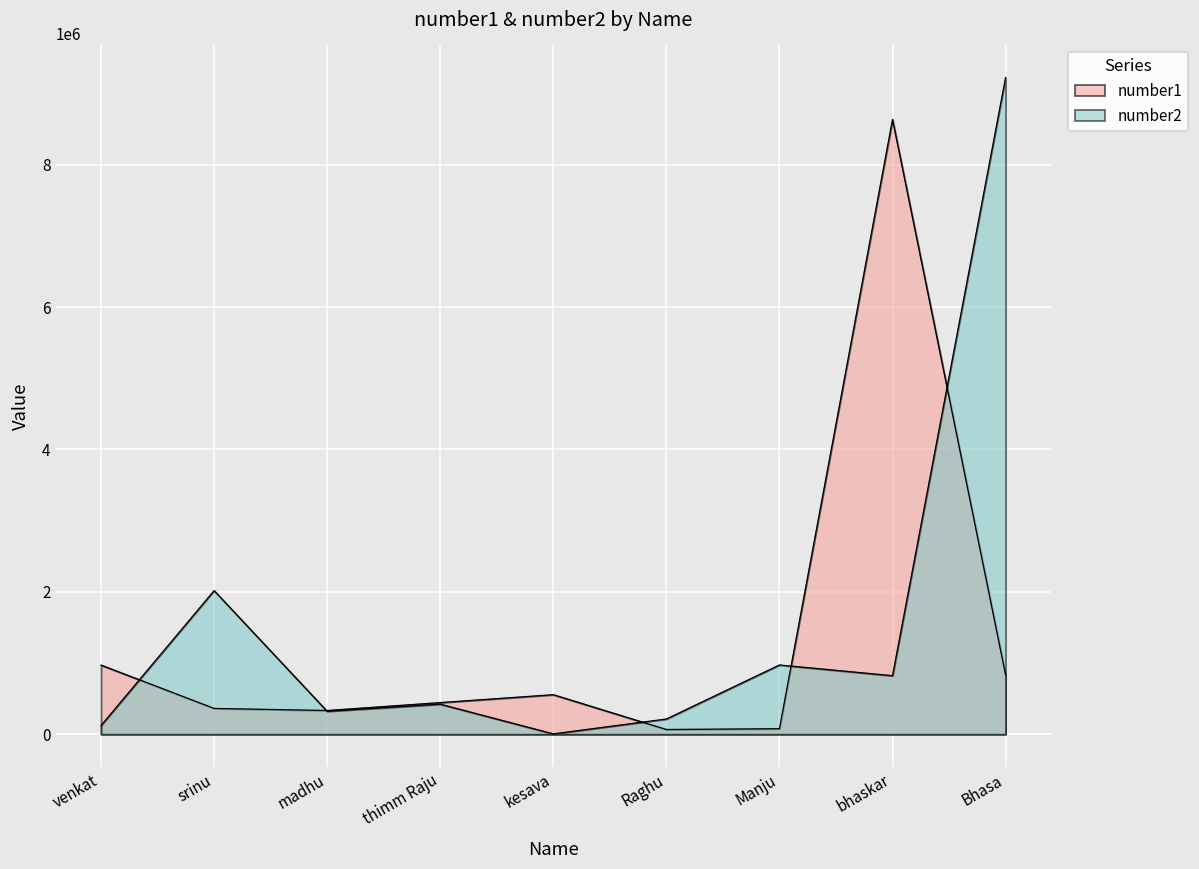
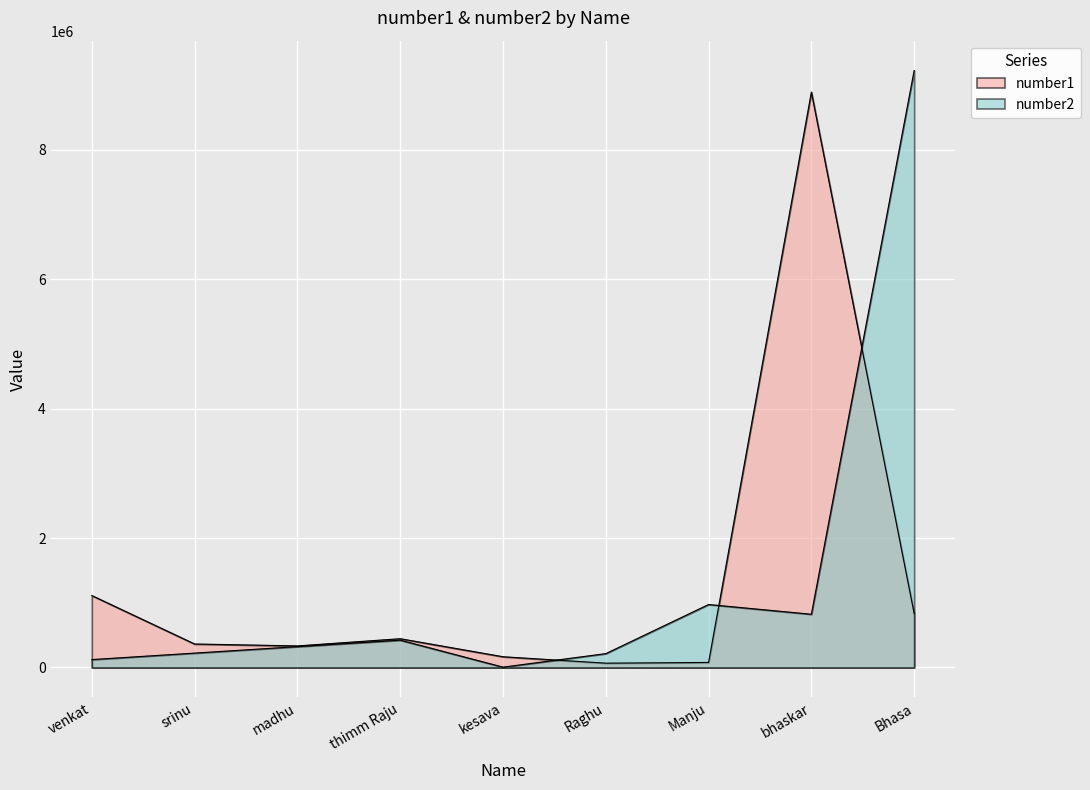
number1, venkat: 1000000 -> 1100000
number2, srinu: 2000000 -> 200000
number1, kesava: 600000 -> 200000
number1, bhaskar: 8600000 -> 8900000
